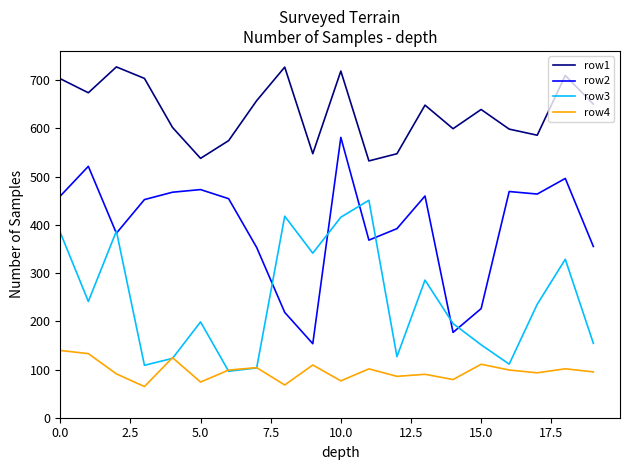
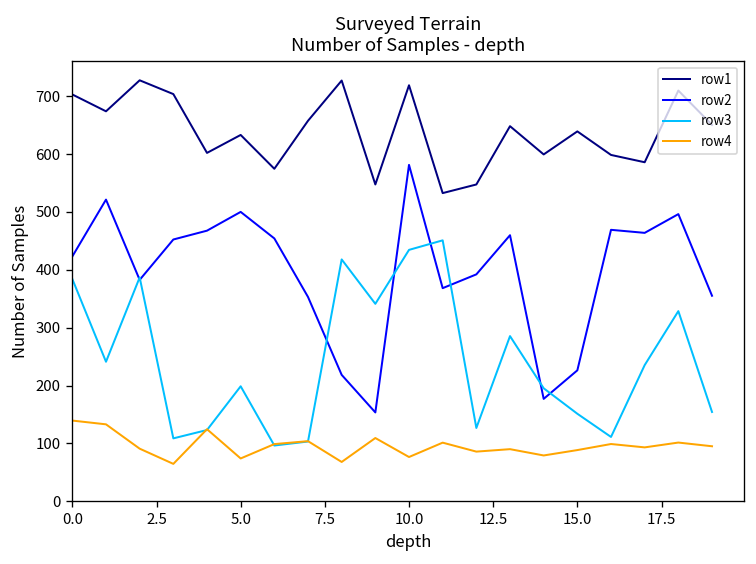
row2, 0.0: 460 -> 420
row1, 5.0: 540 -> 630
row2, 5.0: 470 -> 500
row3, 10.0: 420 -> 430
row4, 15.0: 110 -> 90
